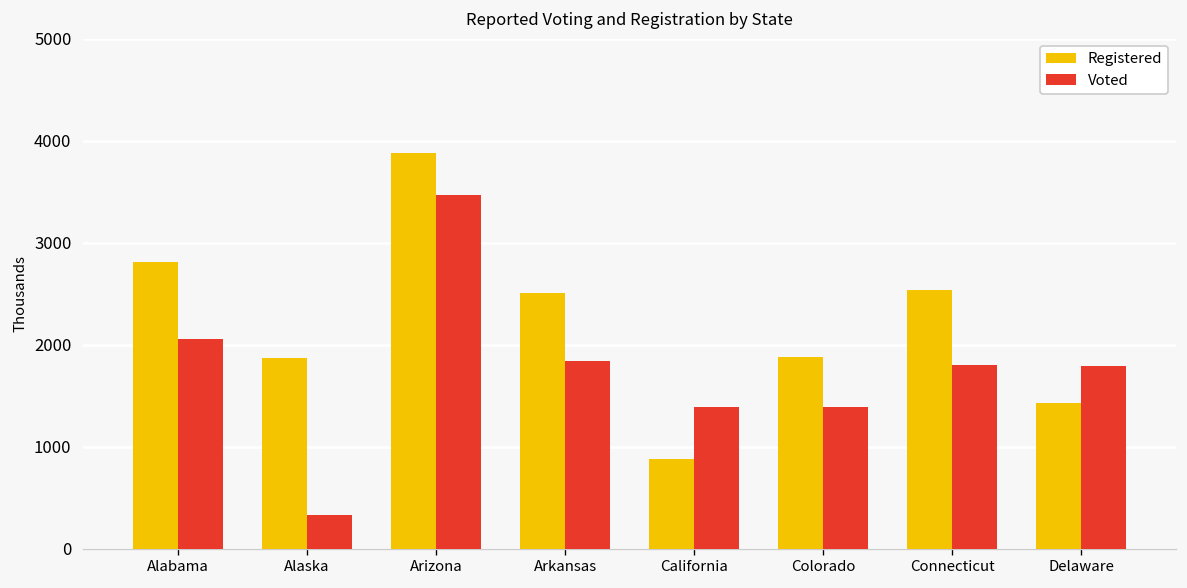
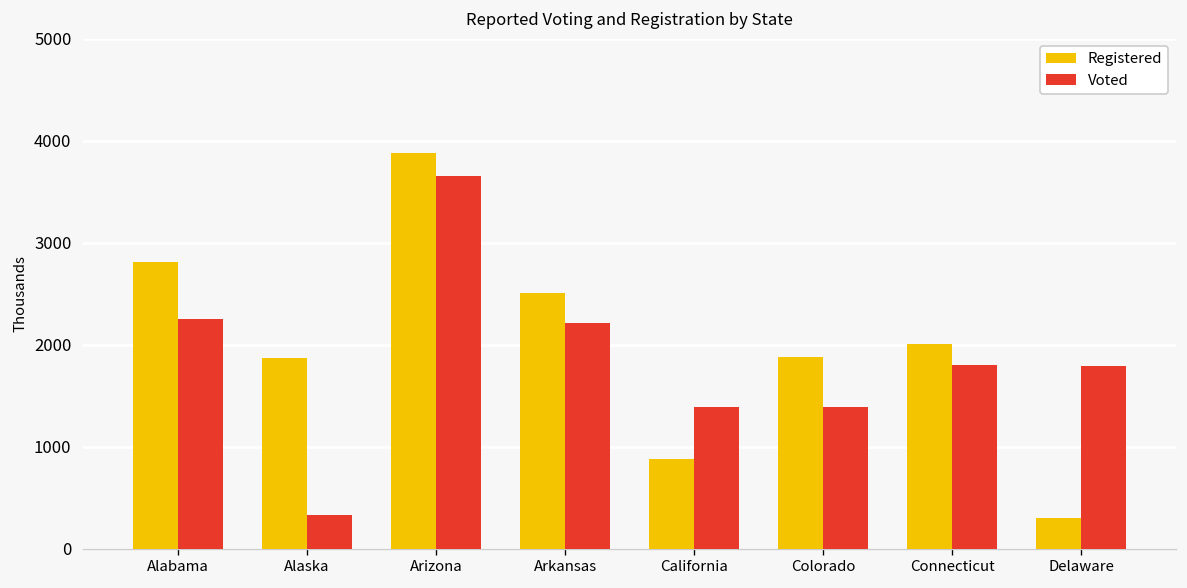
Voted, Alabama: 2100 -> 2200
Voted, Arizona: 3500 -> 3600
Voted, Arkansas: 1800 -> 2200
Registered, Connecticut: 2500 -> 2000
Registered, Delaware: 1400 -> 300
